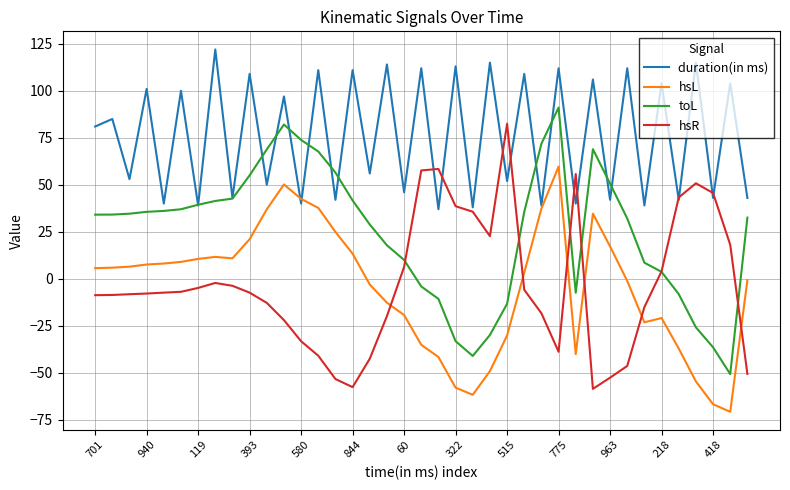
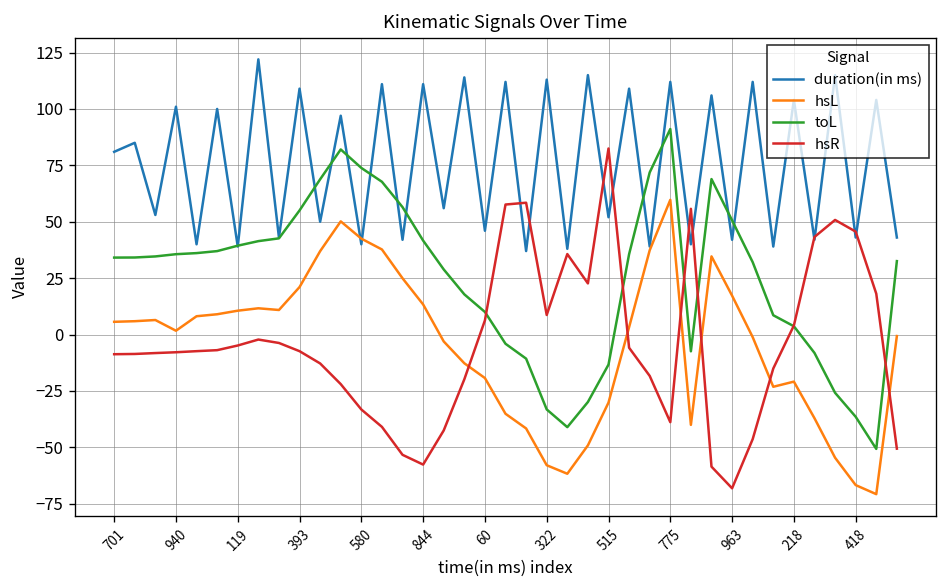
hsL, 940: 8 -> 2
hsR, 322: 39 -> 9
hsR, 963: -53 -> -68
